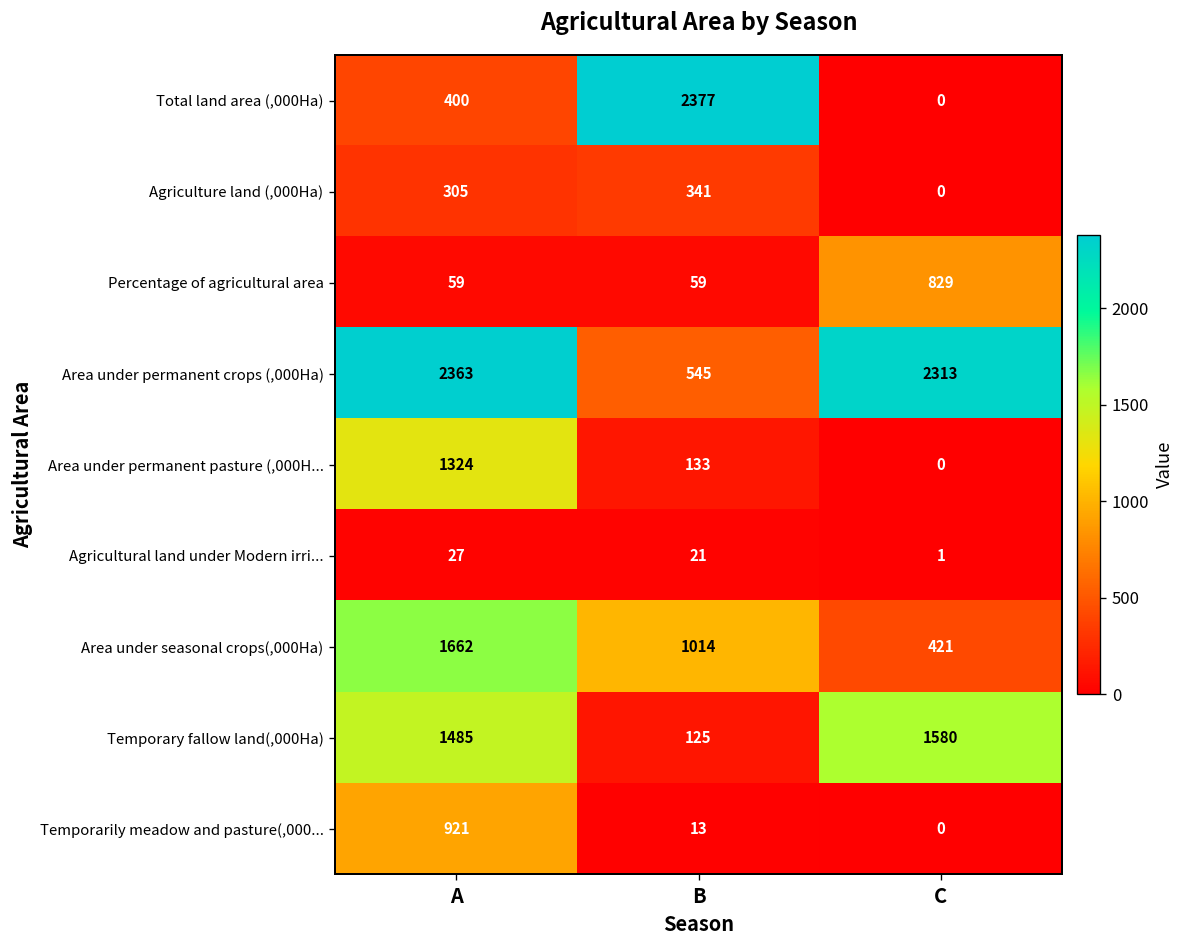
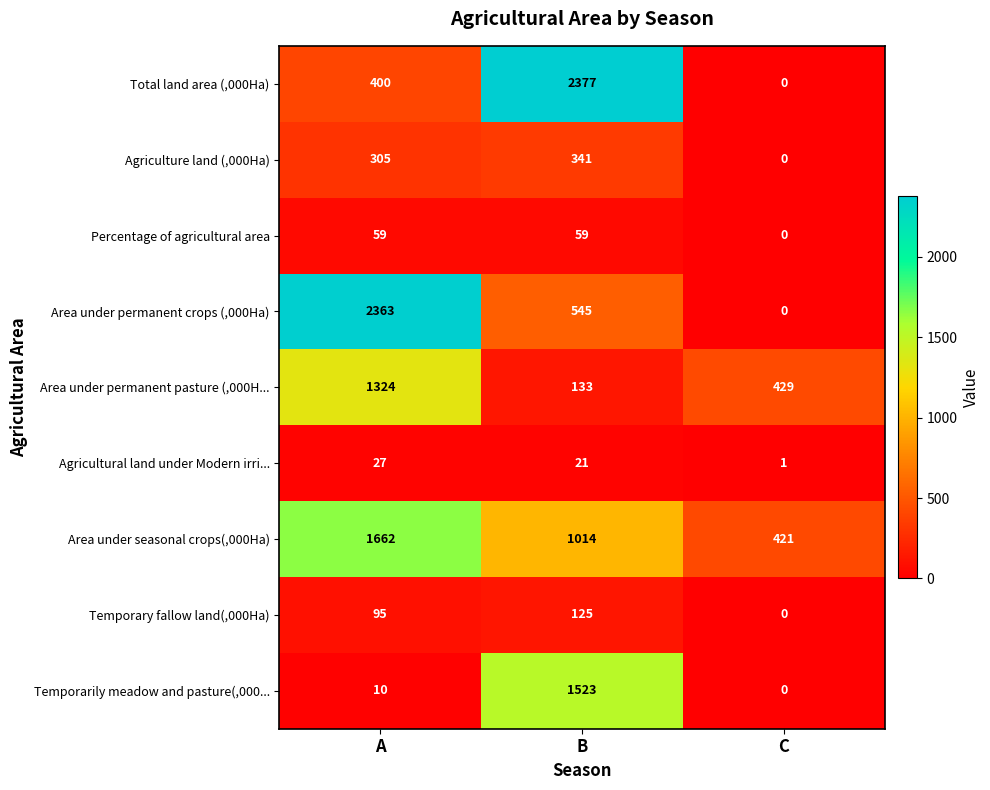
Percentage of agricultural area, C: 829 -> 0
Area under permanent crops (,000Ha), C: 2313 -> 0
Area under permanent pasture (,000H..., C: 0 -> 429
Temporary fallow land(,000Ha), A: 1485 -> 95
Temporary fallow land(,000Ha), C: 1580 -> 0
Temporarily meadow and pasture(,000..., A: 921 -> 10
Temporarily meadow and pasture(,000..., B: 13 -> 1523
